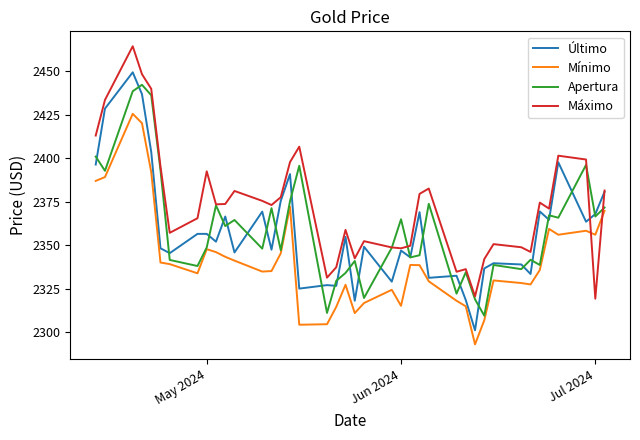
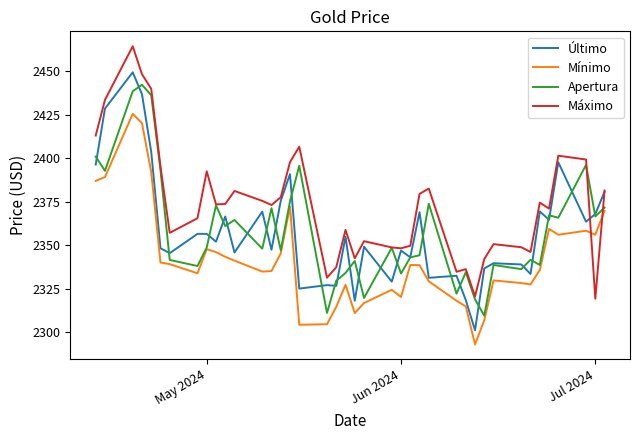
Mínimo, Jun 2024: 2315 -> 2320
Apertura, Jun 2024: 2365 -> 2334
